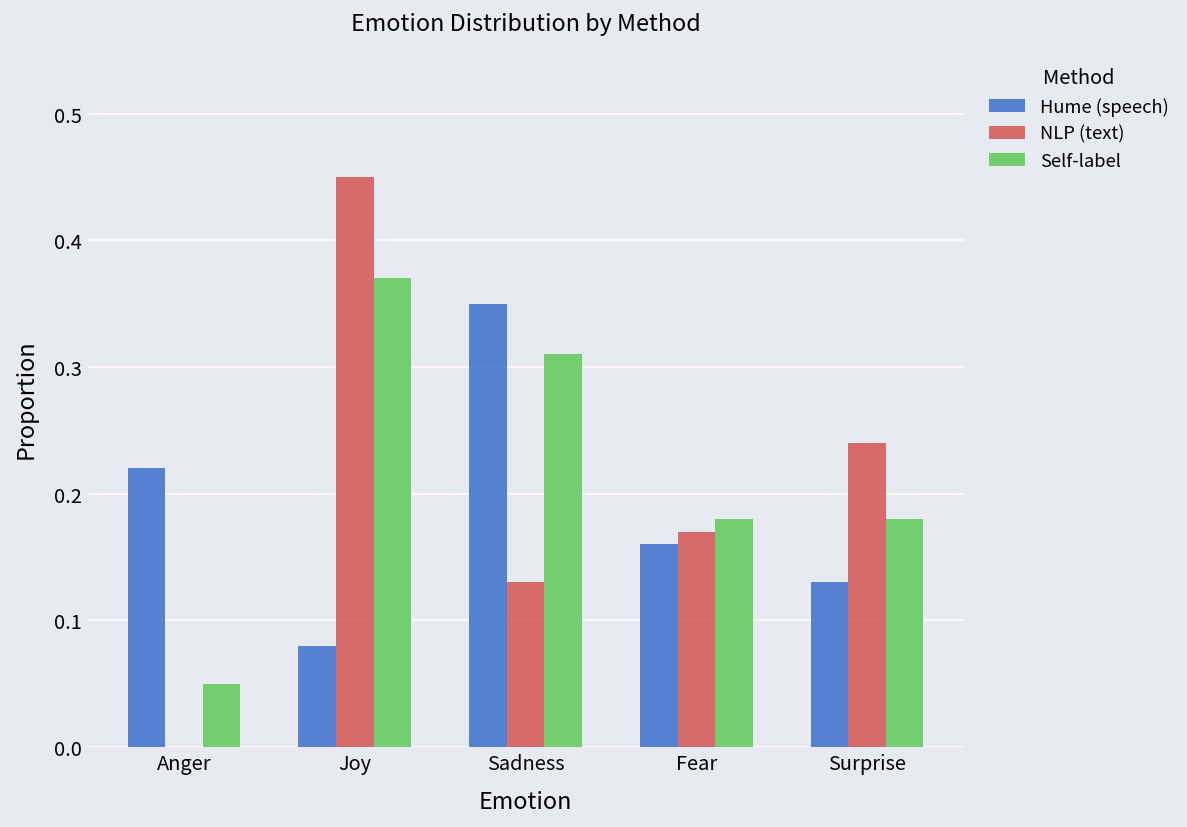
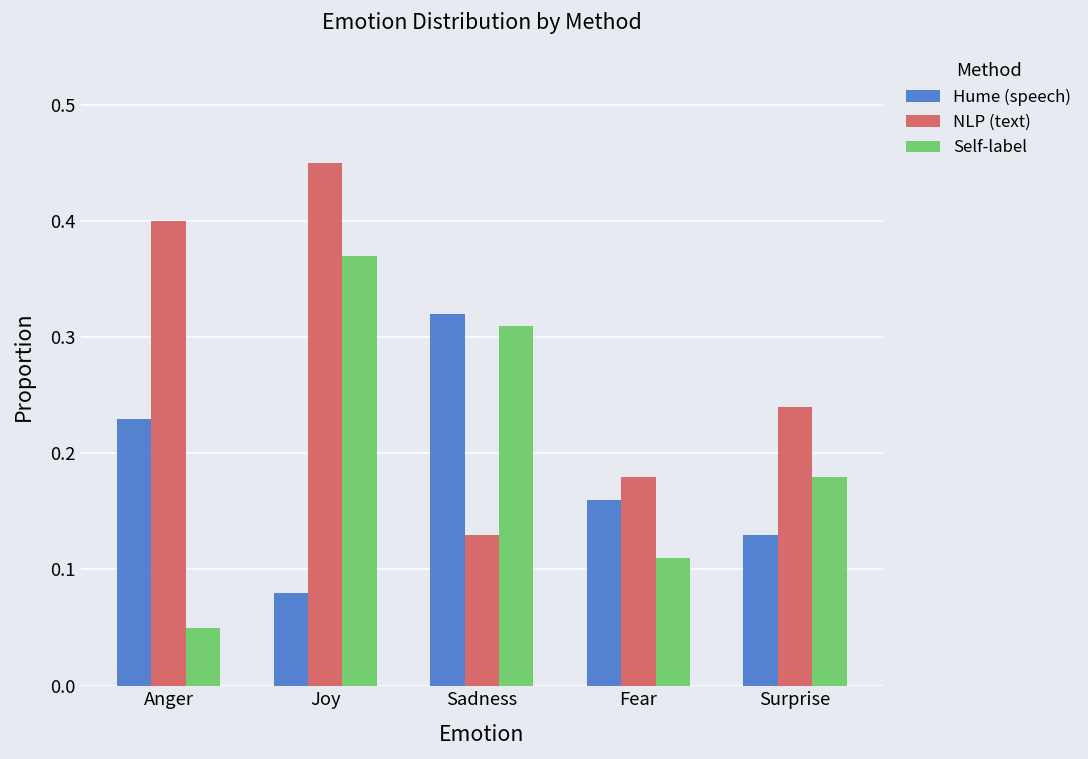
Hume (speech), Anger: 0.22 -> 0.23
NLP (text), Anger: 0.0 -> 0.4
Hume (speech), Sadness: 0.35 -> 0.32
NLP (text), Fear: 0.17 -> 0.18
Self-label, Fear: 0.18 -> 0.11
